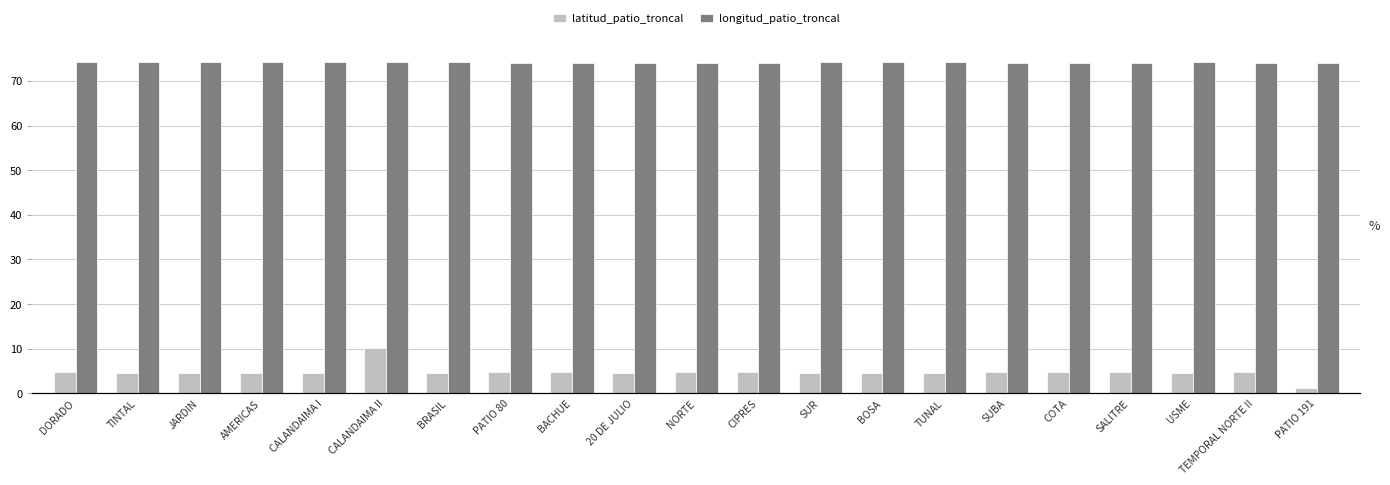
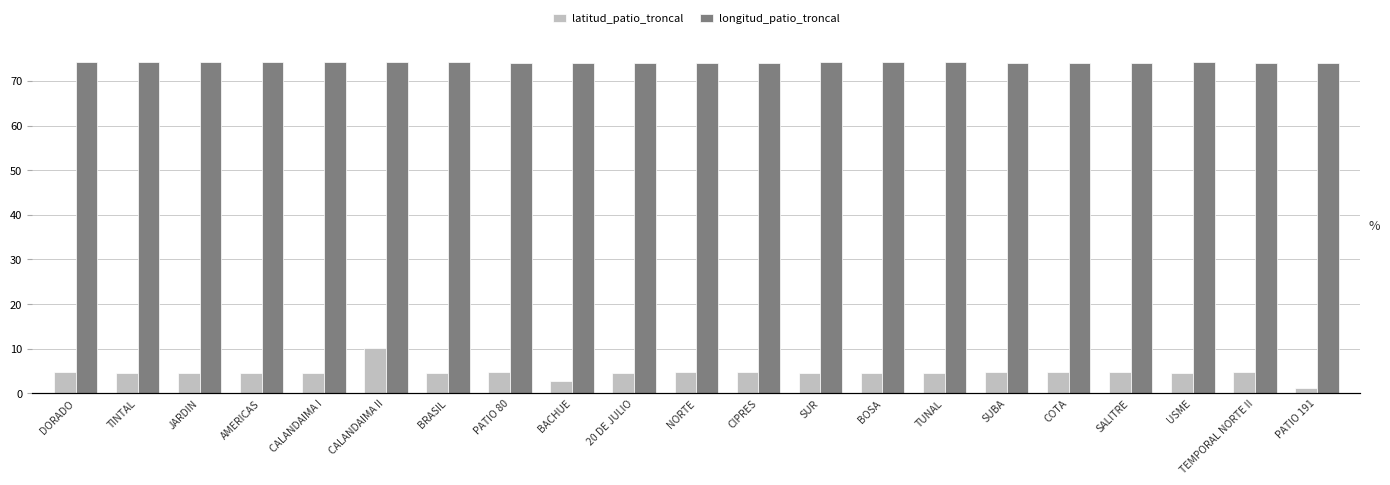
latitud_patio_troncal, BACHUE: 5 -> 3
